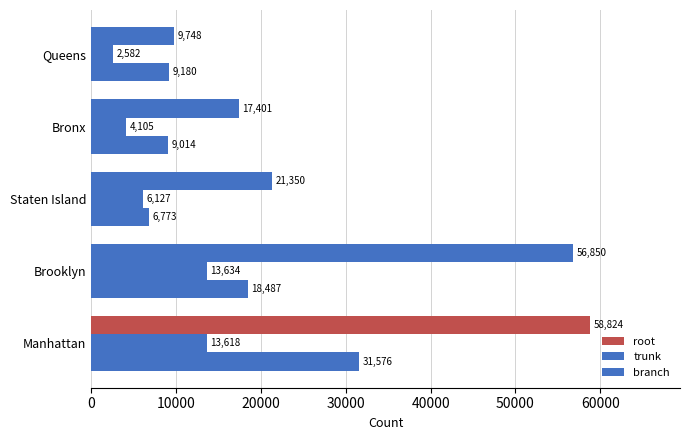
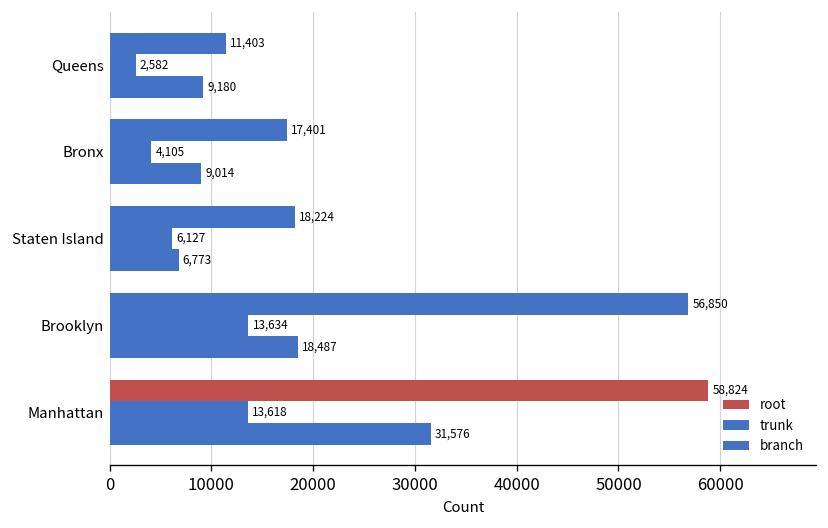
root, Queens: 9,748 -> 11,403
root, Staten Island: 21,350 -> 18,224
